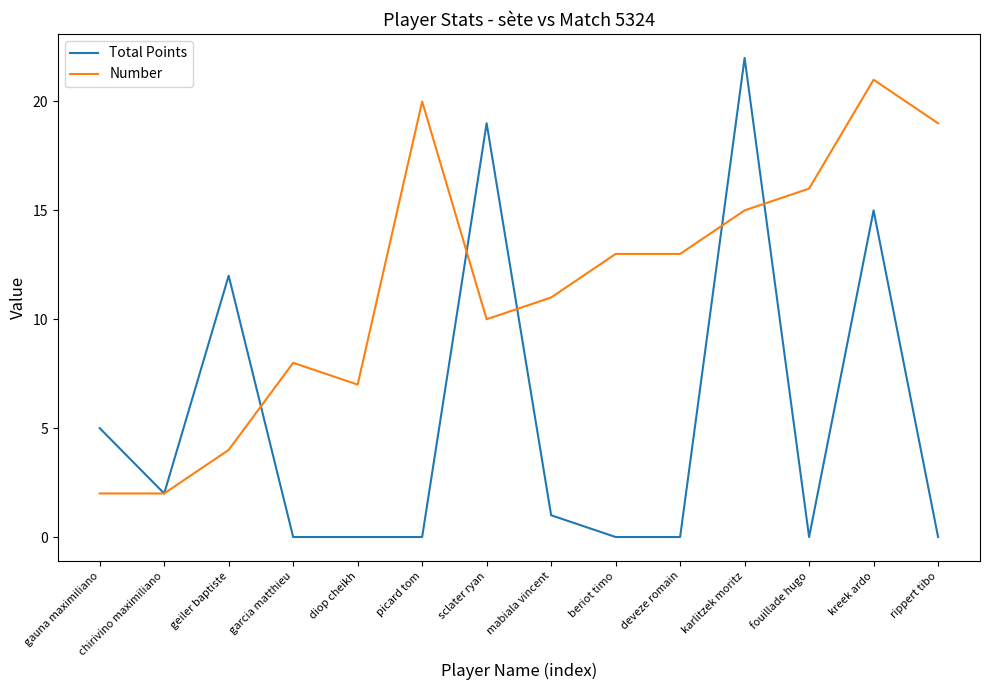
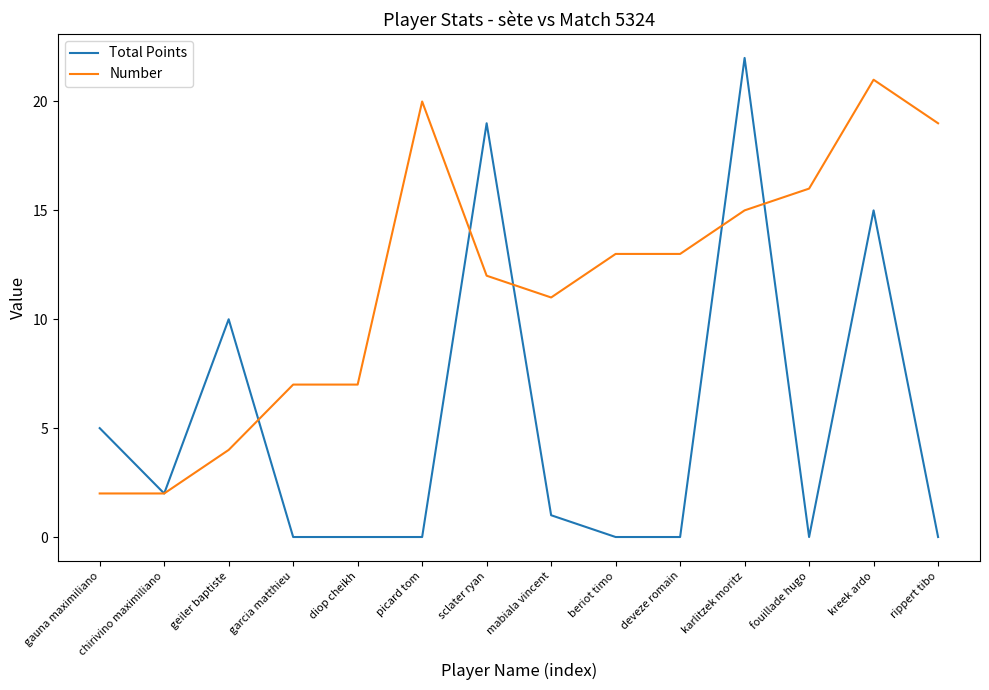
Total Points, geiler baptiste: 12 -> 10
Number, garcia matthieu: 8 -> 7
Number, sclater ryan: 10 -> 12
